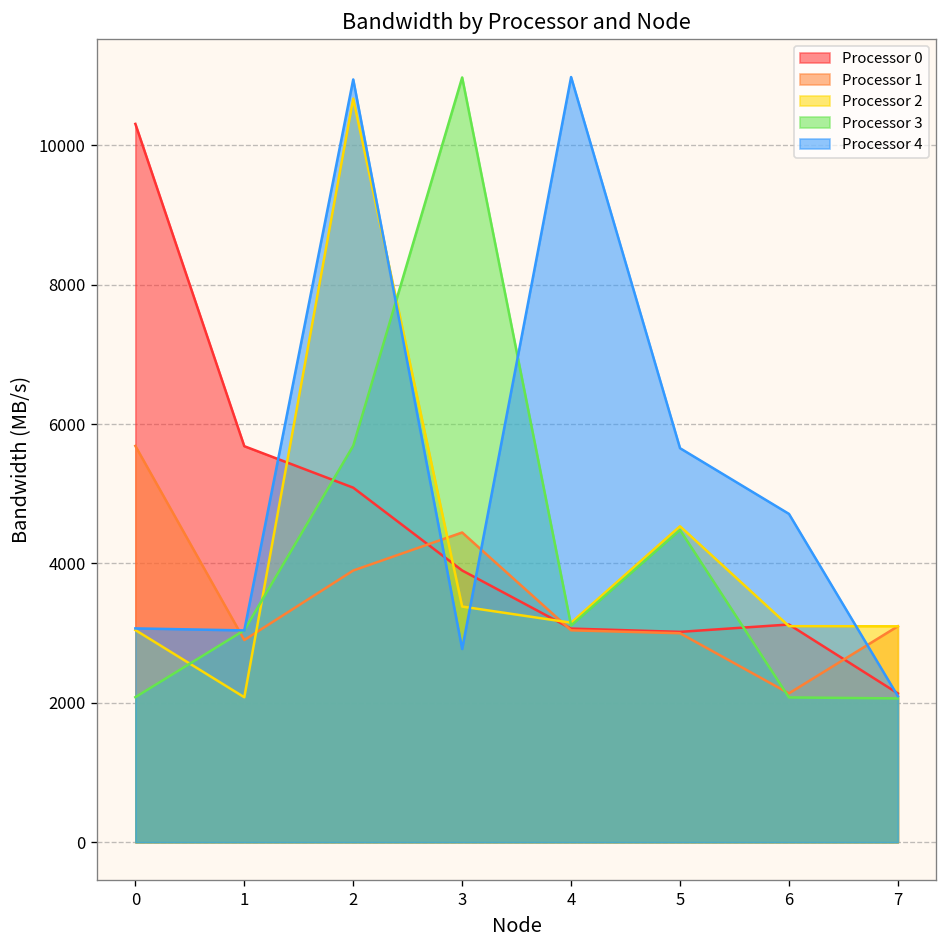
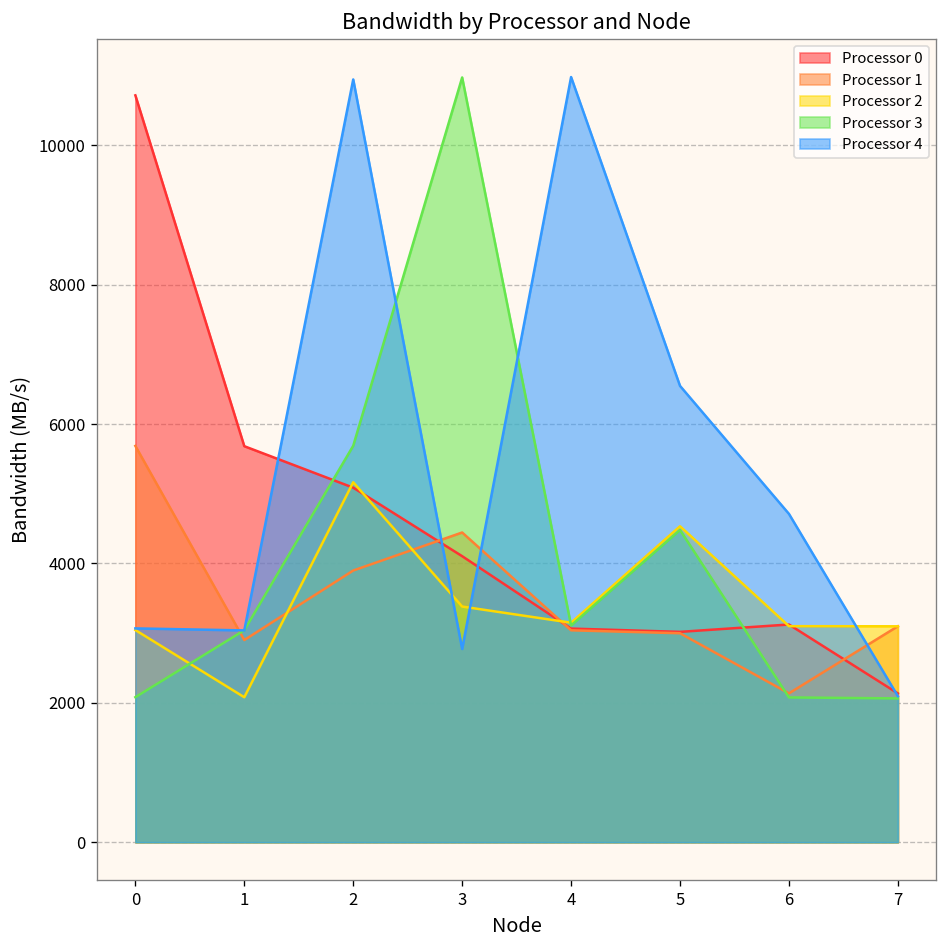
Processor 0, 0: 10300 -> 10700
Processor 2, 2: 10700 -> 5200
Processor 0, 3: 3900 -> 4100
Processor 4, 5: 5700 -> 6500
